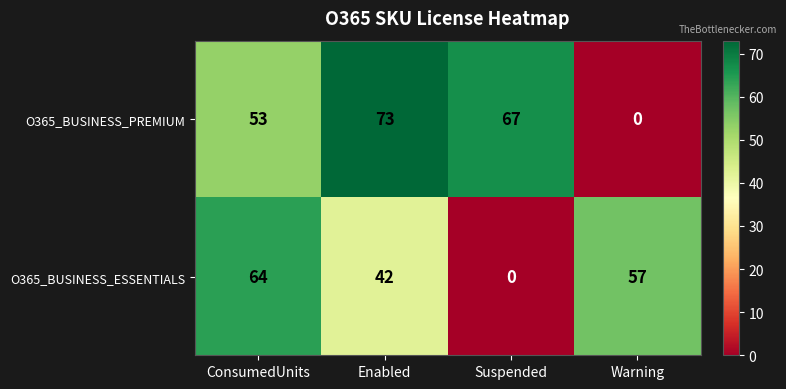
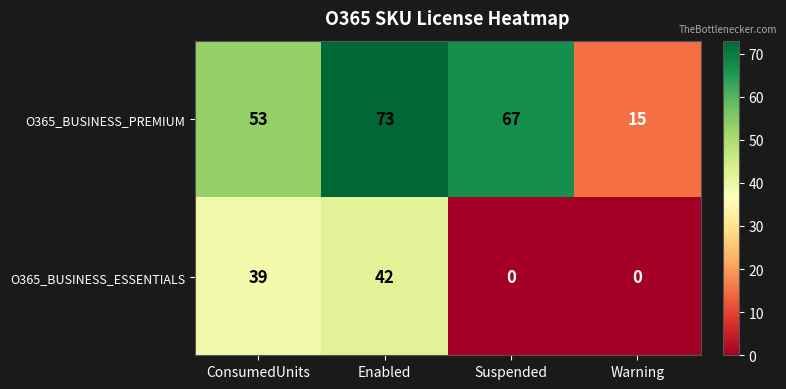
O365_BUSINESS_PREMIUM, Warning: 0 -> 15
O365_BUSINESS_ESSENTIALS, ConsumedUnits: 64 -> 39
O365_BUSINESS_ESSENTIALS, Warning: 57 -> 0
